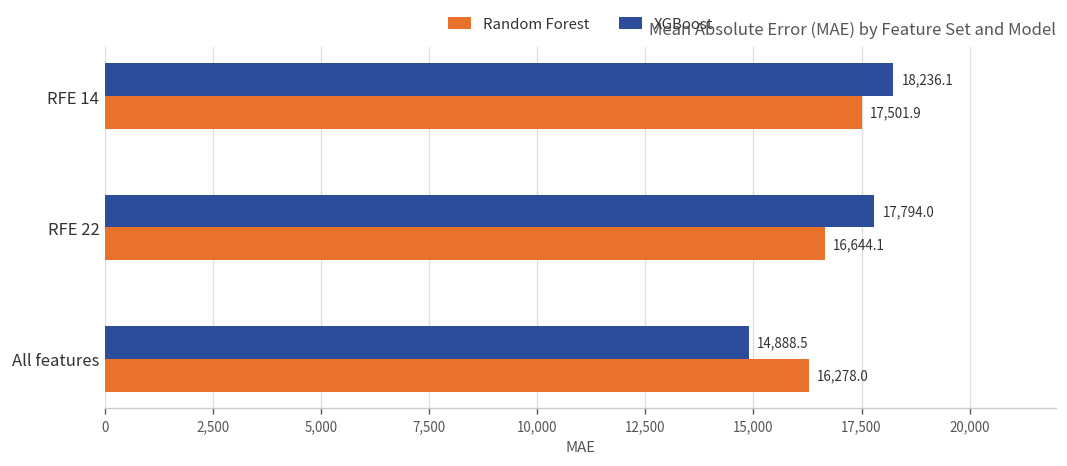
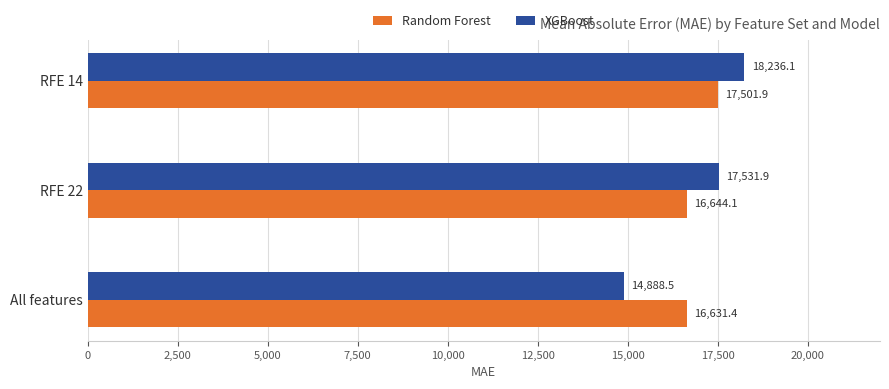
XGBoost, RFE 22: 17,794.0 -> 17,531.9
Random Forest, All features: 16,278.0 -> 16,631.4
